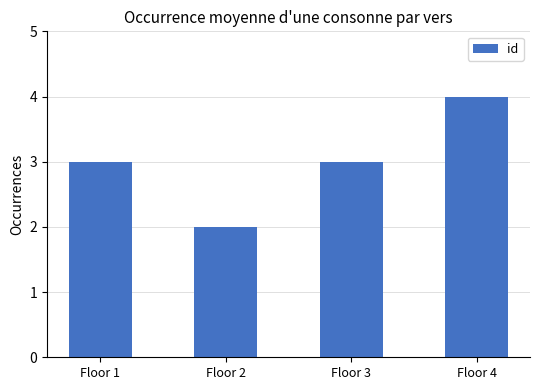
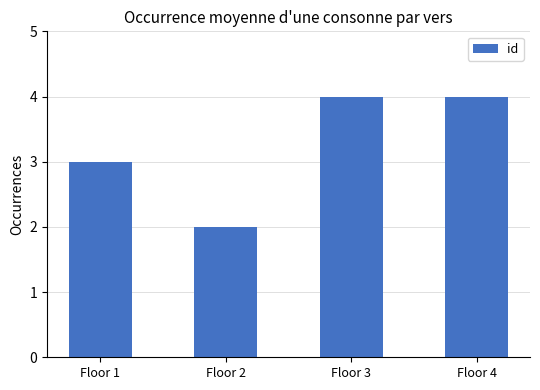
Floor 3: 3 -> 4
